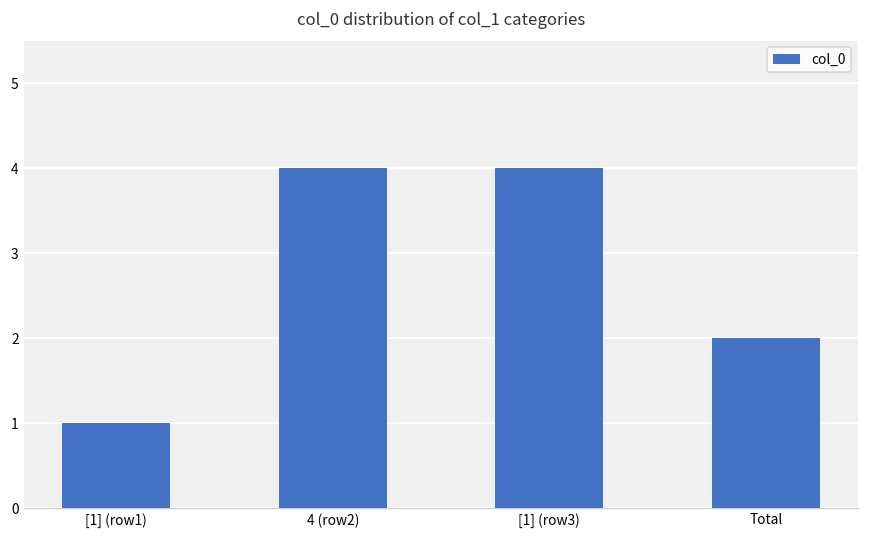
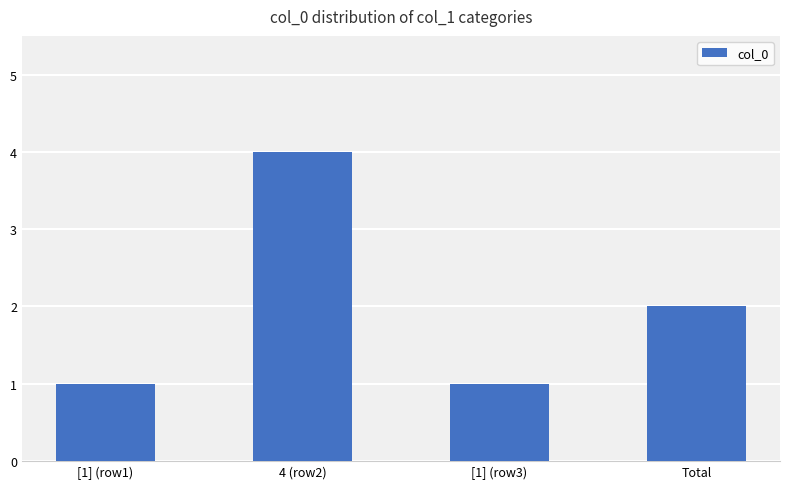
[1] (row3): 4 -> 1
